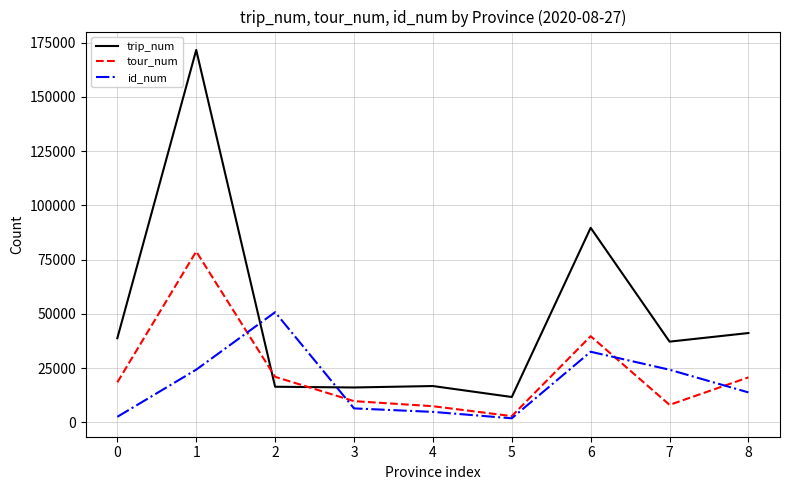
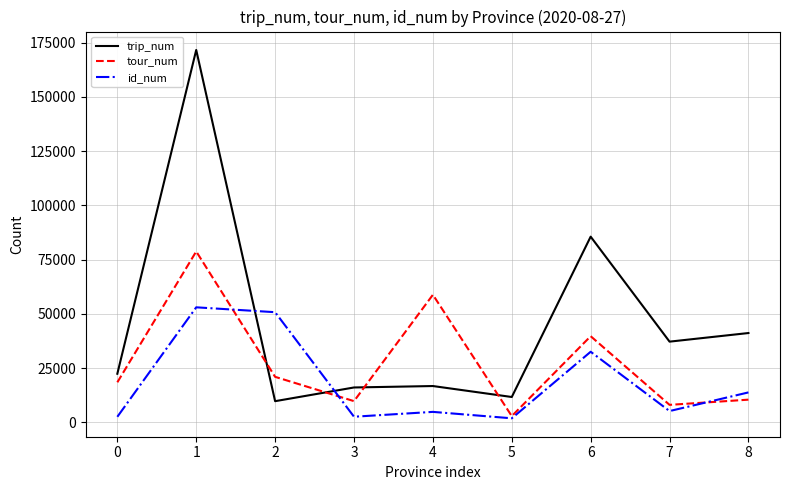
trip_num, 0: 39000 -> 22000
id_num, 1: 24000 -> 53000
trip_num, 2: 16000 -> 10000
id_num, 3: 6000 -> 3000
tour_num, 4: 7000 -> 59000
trip_num, 6: 90000 -> 86000
id_num, 7: 24000 -> 5000
tour_num, 8: 21000 -> 10000
